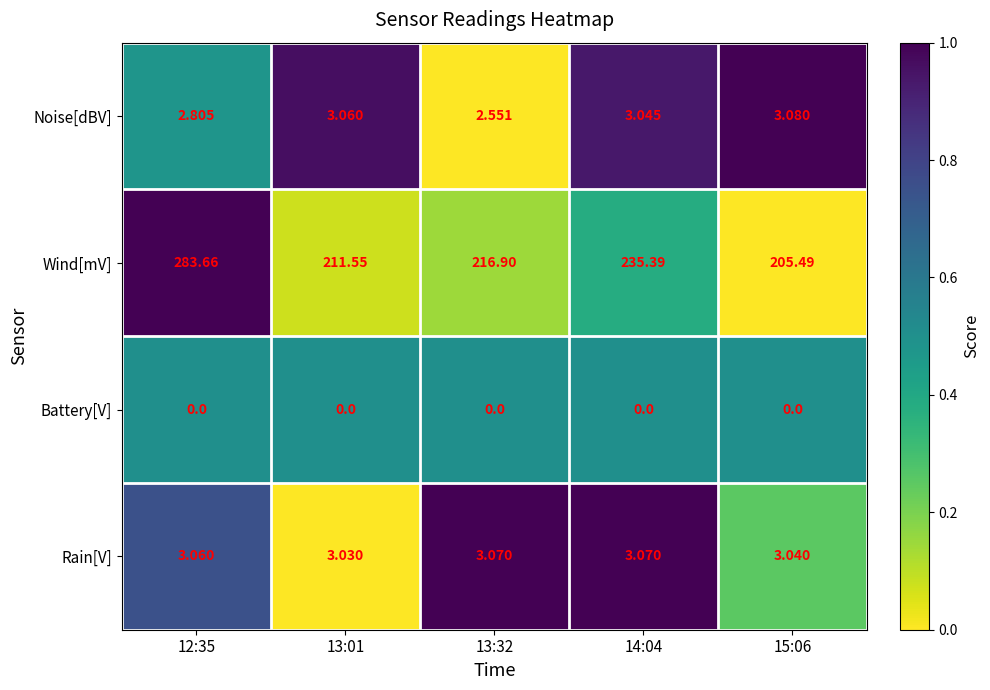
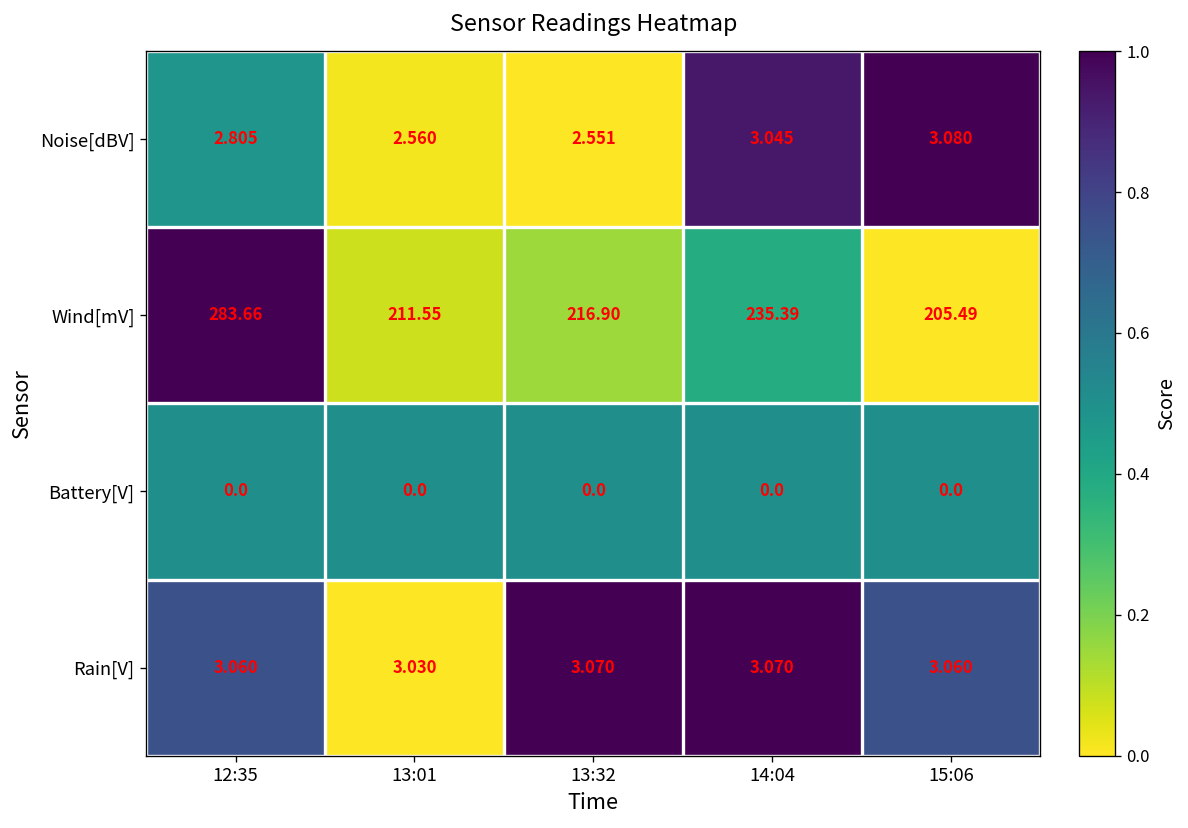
Noise[dBV], 13:01: 3.060 -> 2.560
Rain[V], 15:06: 3.040 -> 3.060
